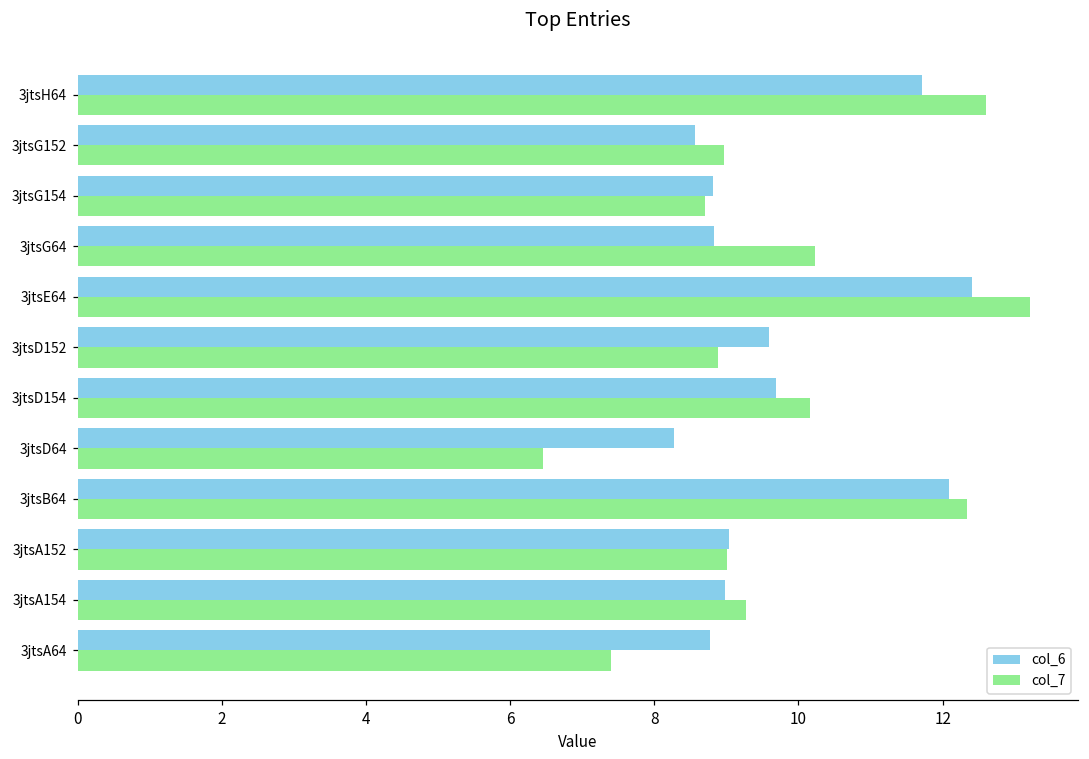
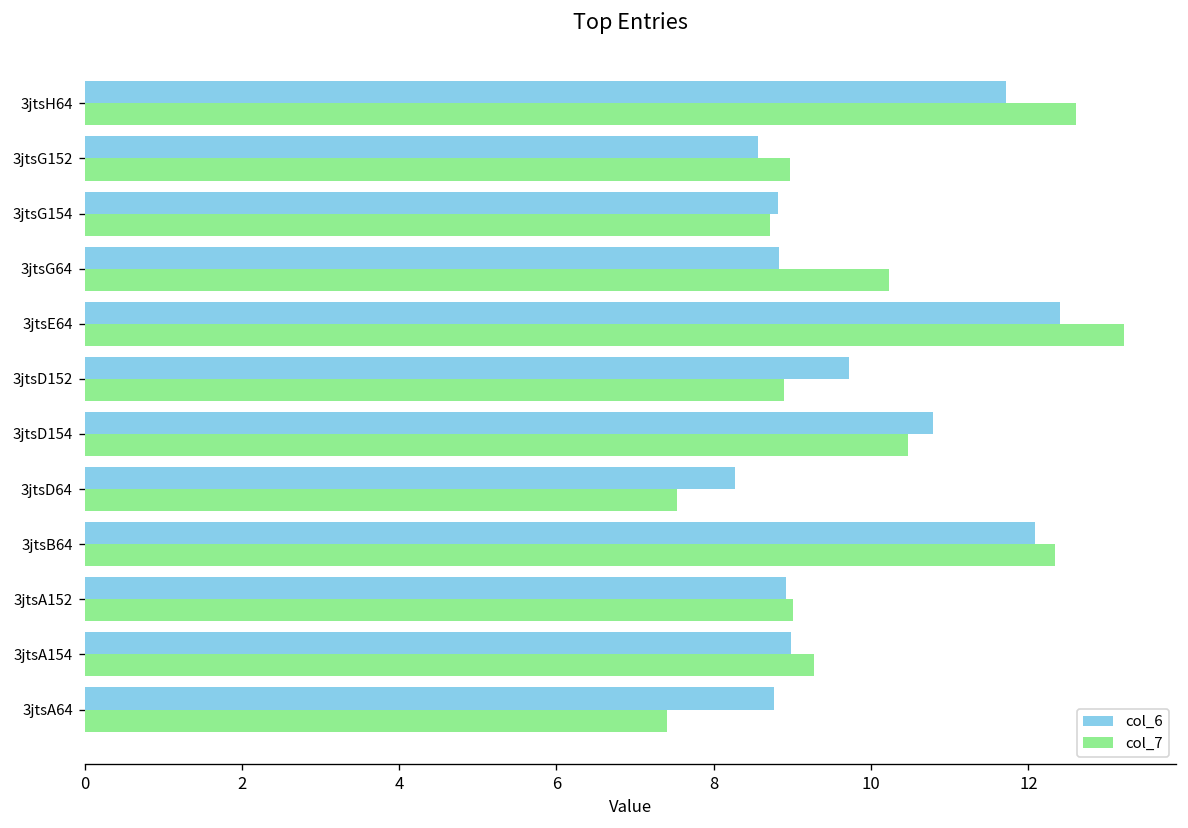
col_6, 3jtsD152: 9.6 -> 9.7
col_6, 3jtsD154: 9.7 -> 10.8
col_7, 3jtsD154: 10.2 -> 10.5
col_7, 3jtsD64: 6.5 -> 7.5
col_6, 3jtsA152: 9.0 -> 8.9
